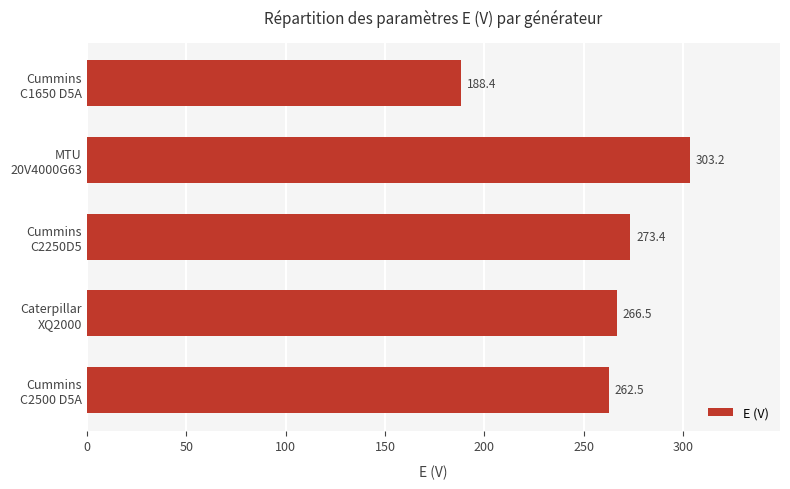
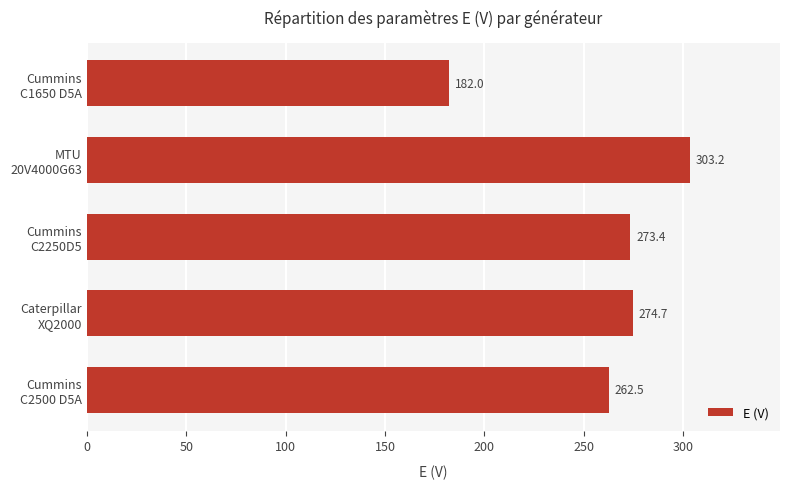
Cummins C1650 D5A: 188.4 -> 182.0
Caterpillar XQ2000: 266.5 -> 274.7
